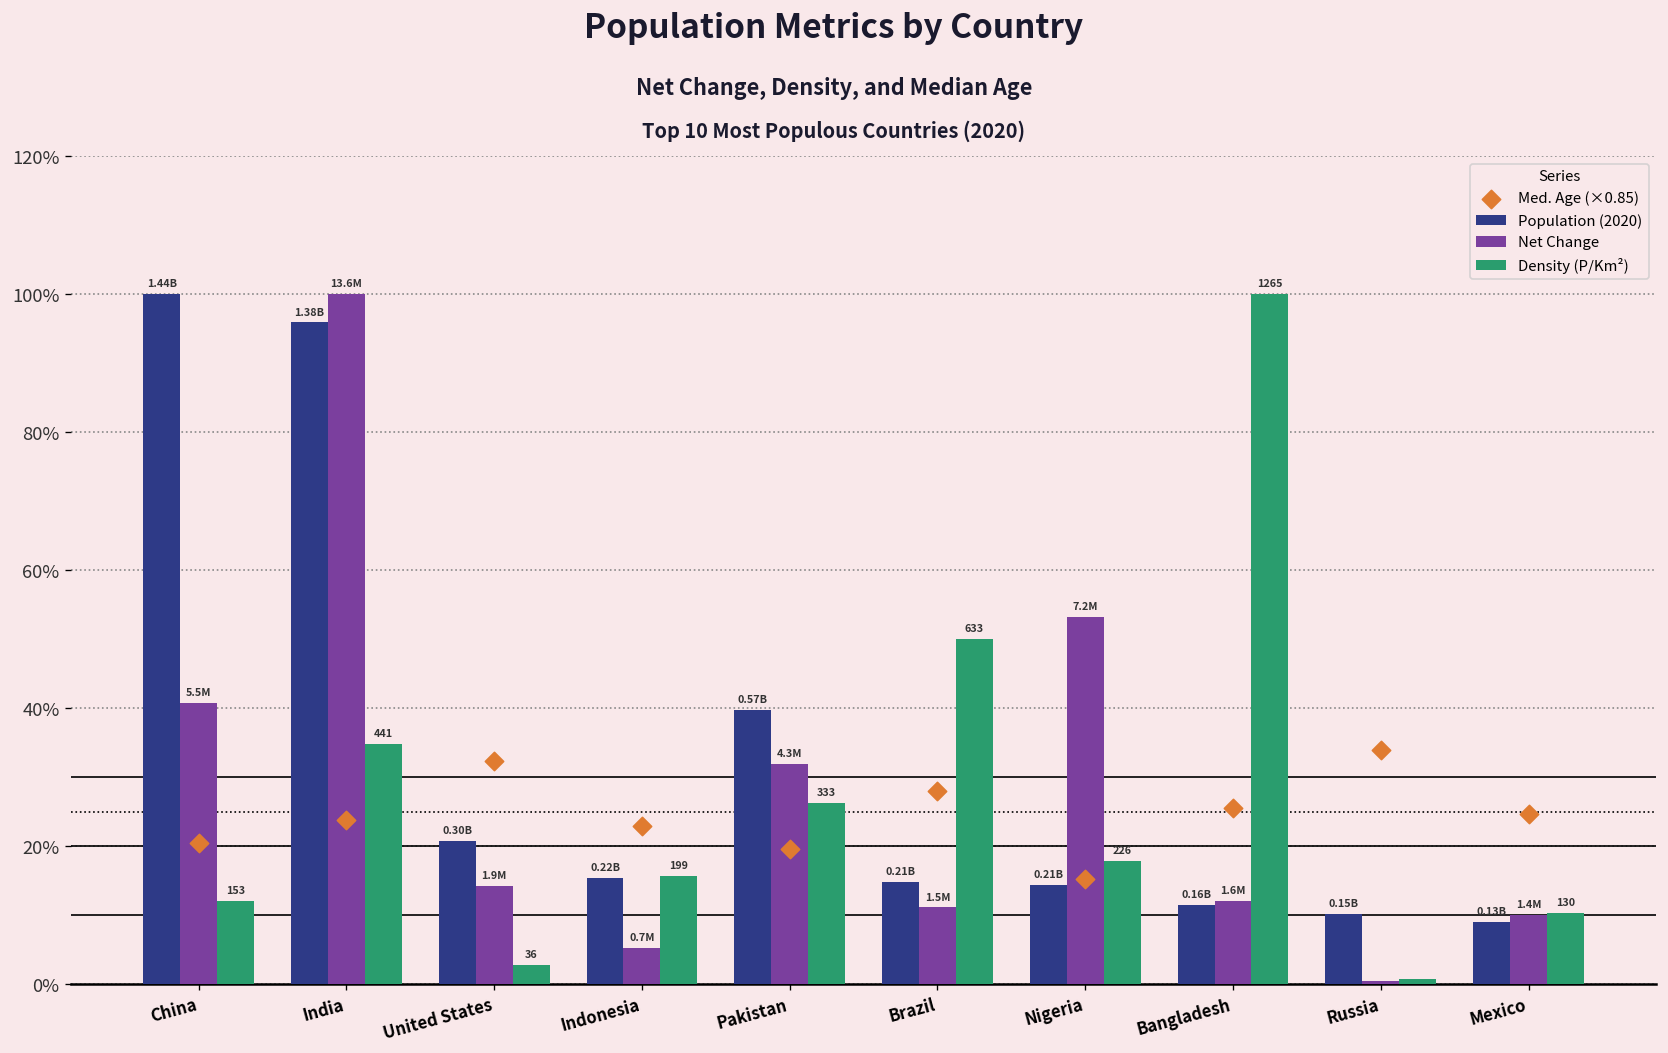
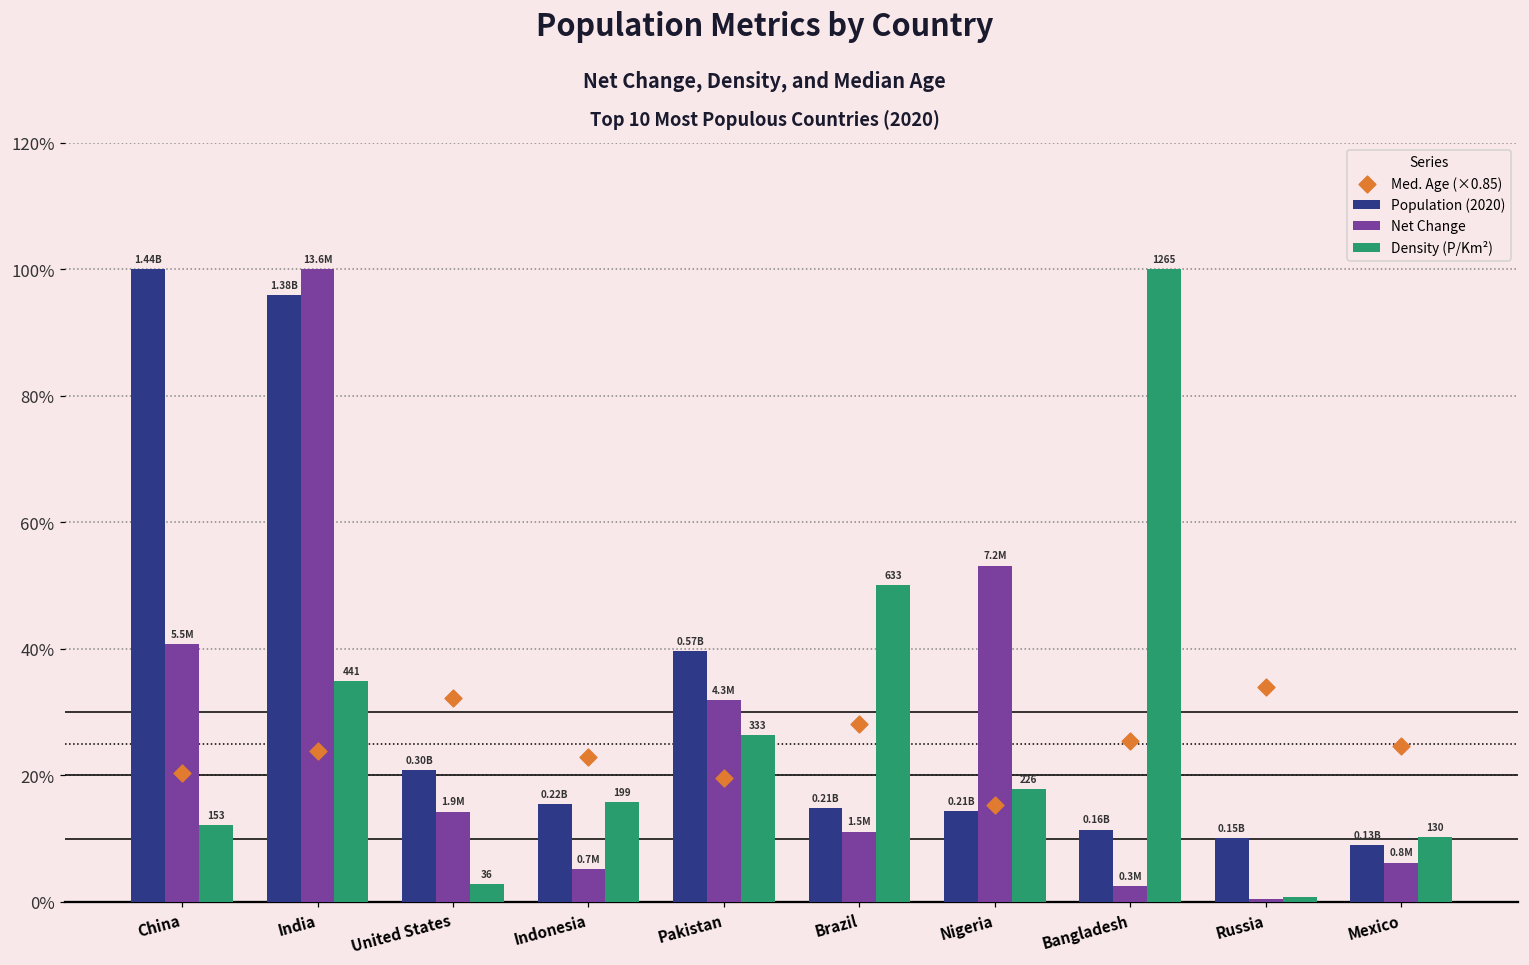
Net Change, Bangladesh: 1.6M -> 0.3M
Net Change, Mexico: 1.4M -> 0.8M
